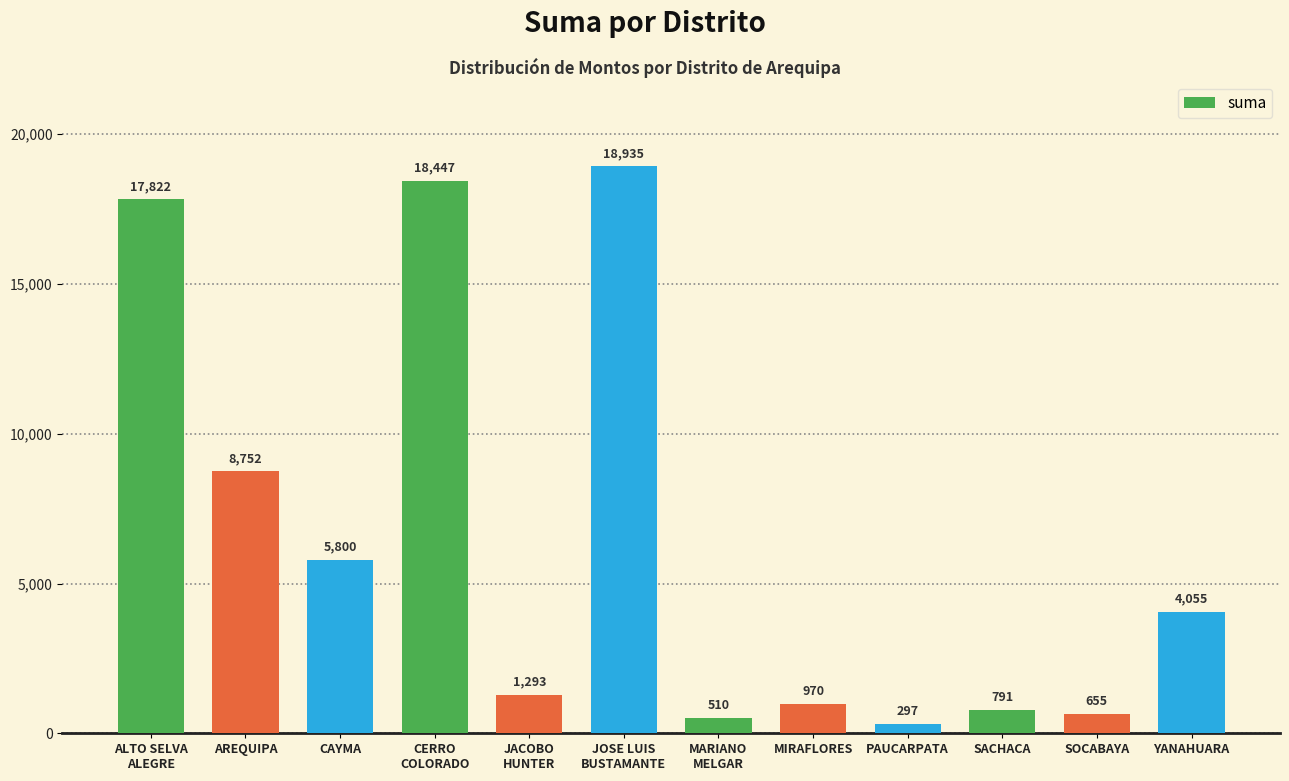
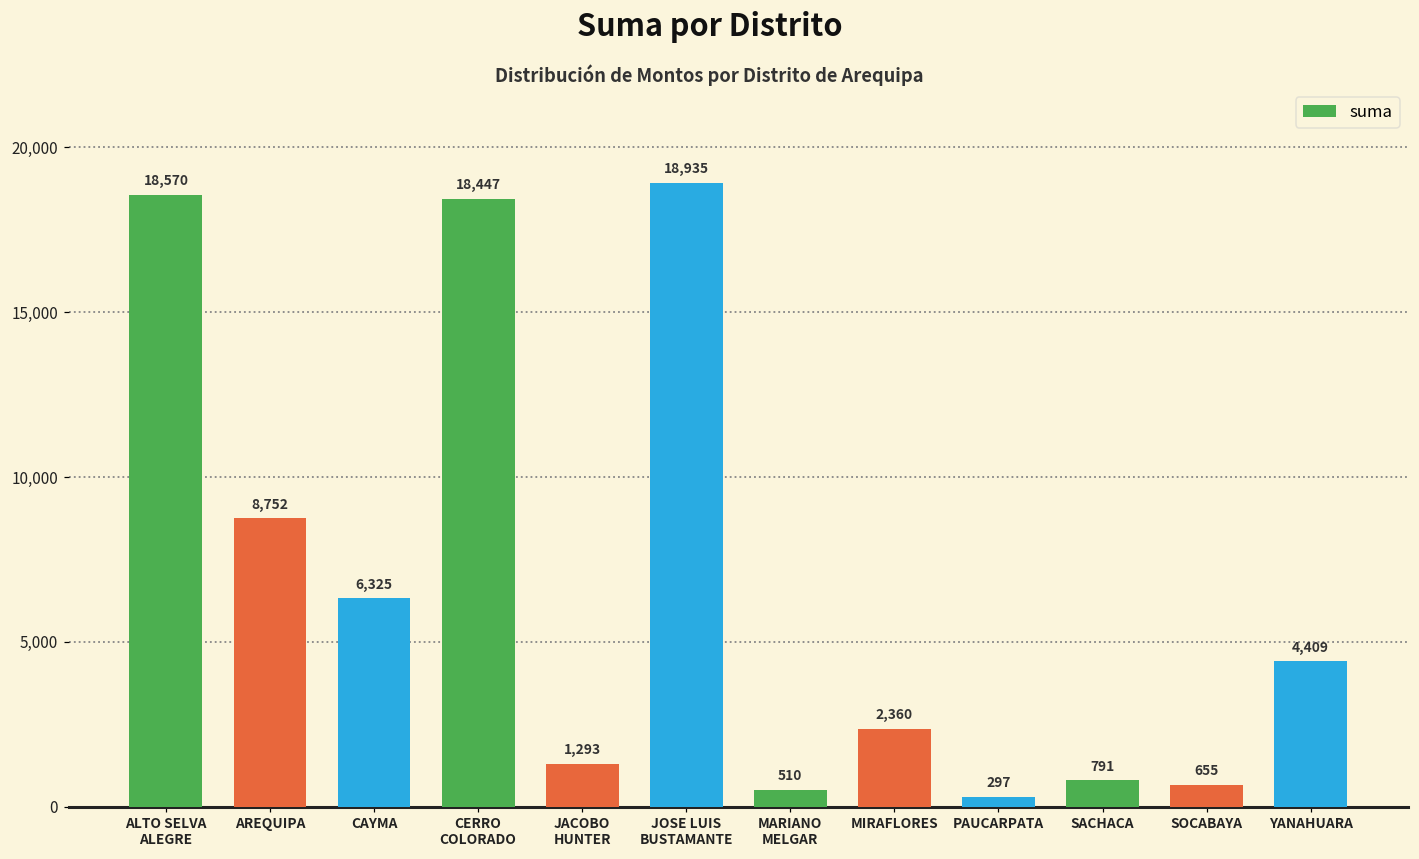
ALTO SELVA ALEGRE: 17,822 -> 18,570
CAYMA: 5,800 -> 6,325
MIRAFLORES: 970 -> 2,360
YANAHUARA: 4,055 -> 4,409
